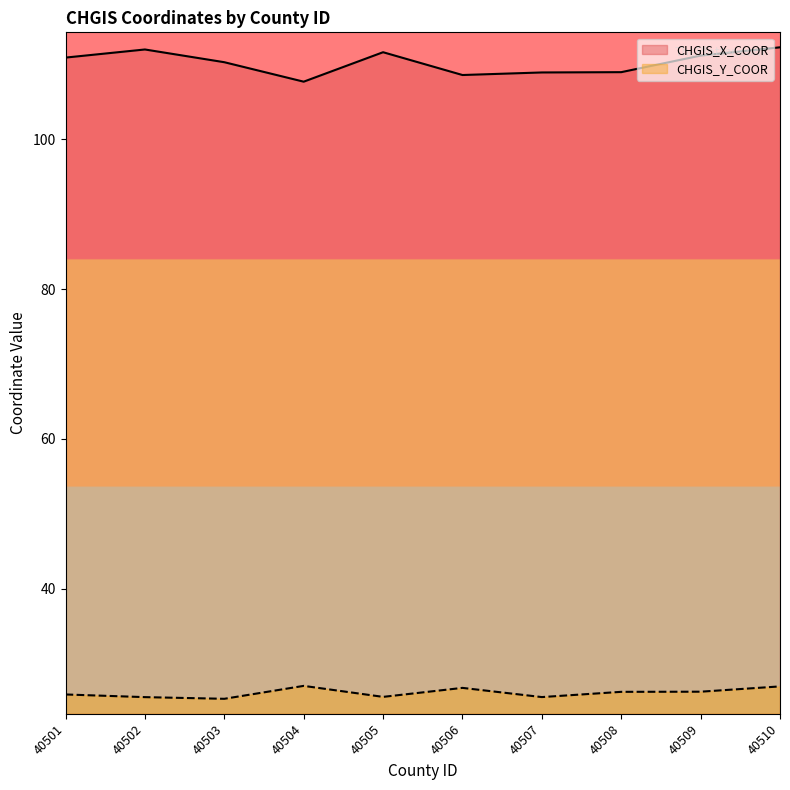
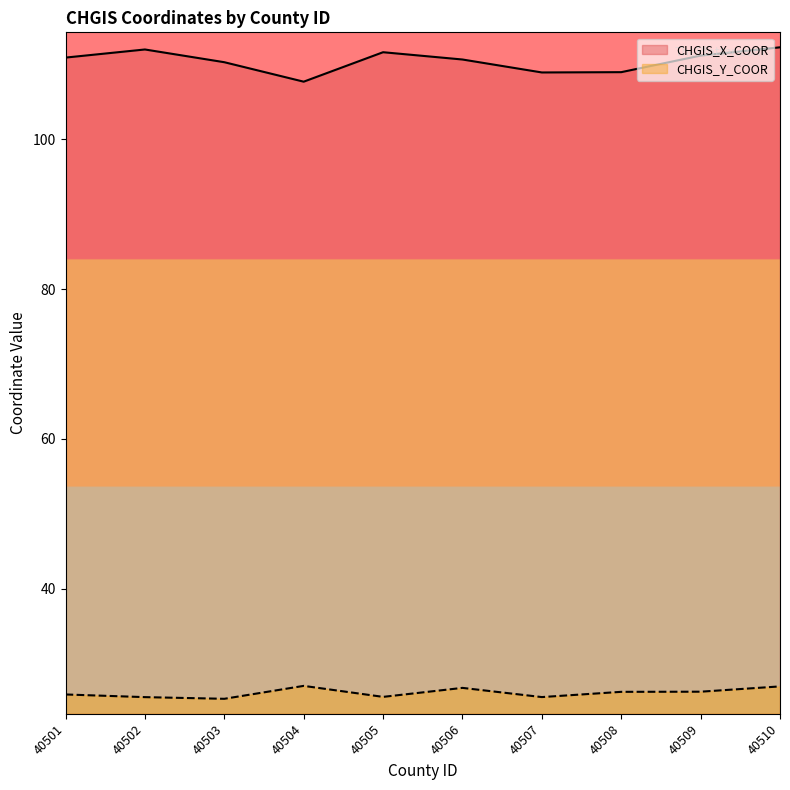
CHGIS_X_COOR, 40506: 109 -> 111
